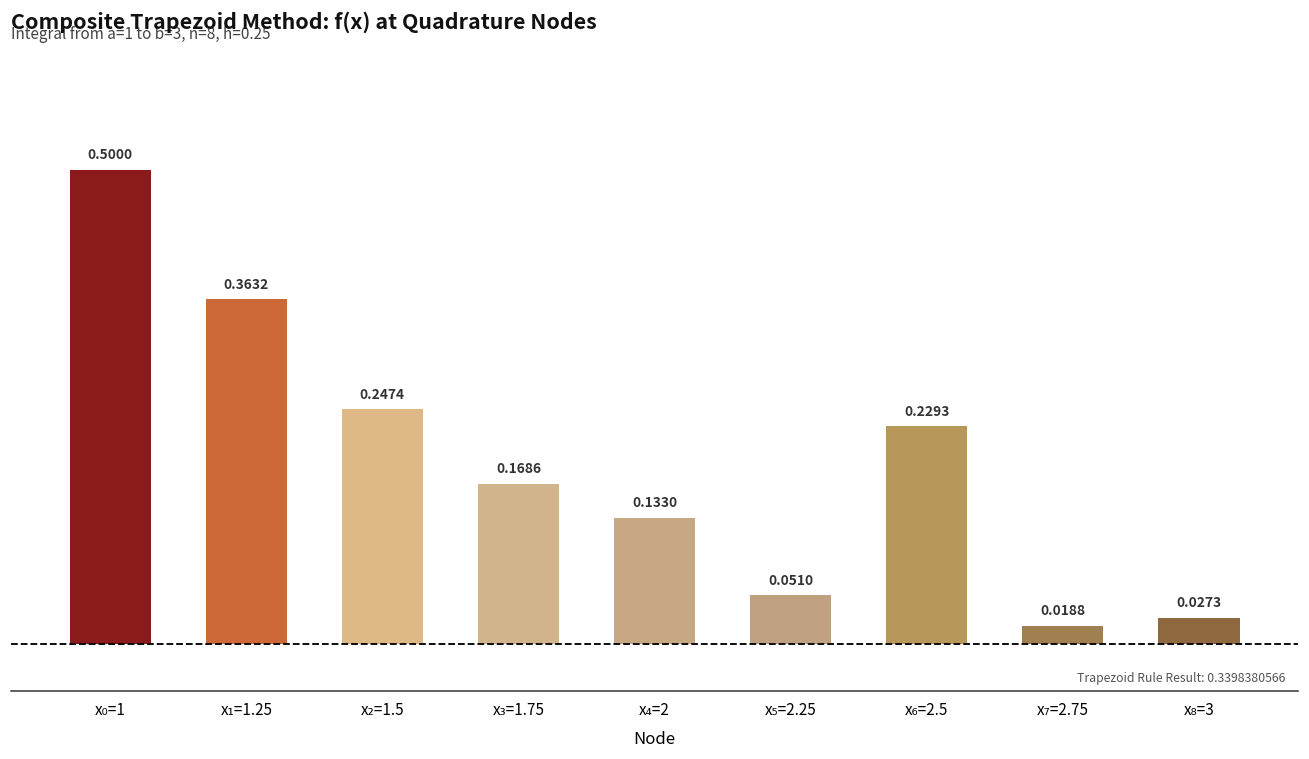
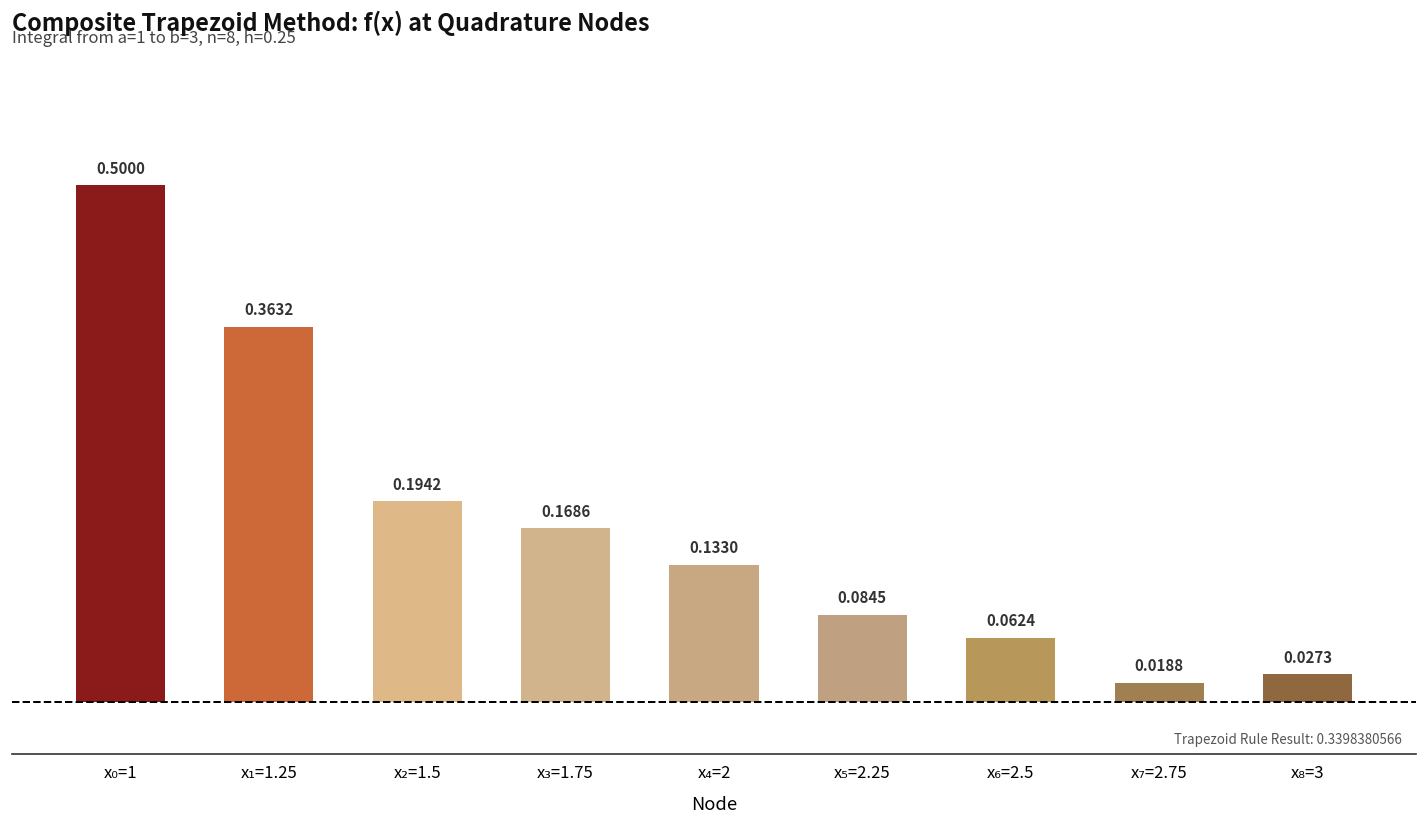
x₂=1.5: 0.2474 -> 0.1942
x₅=2.25: 0.0510 -> 0.0845
x₆=2.5: 0.2293 -> 0.0624
